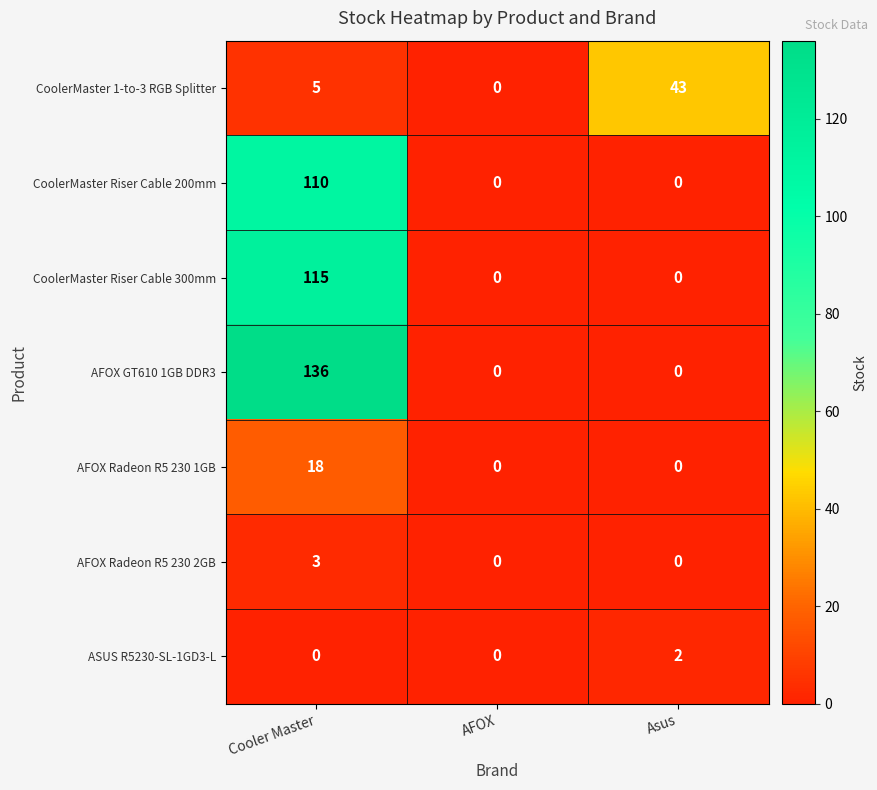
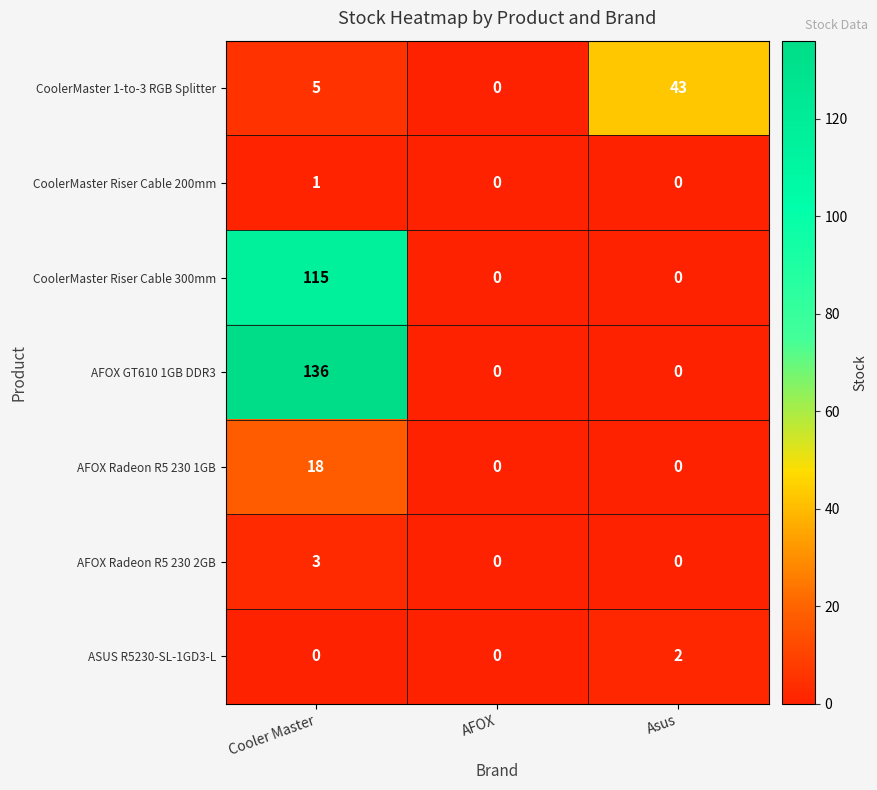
CoolerMaster Riser Cable 200mm, Cooler Master: 110 -> 1
